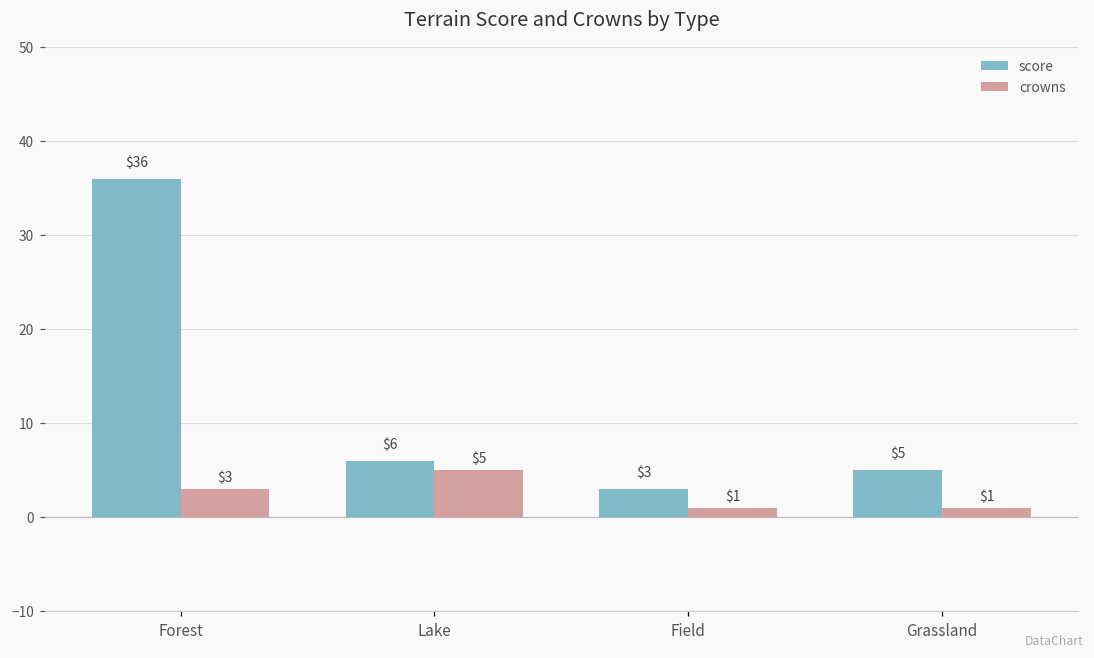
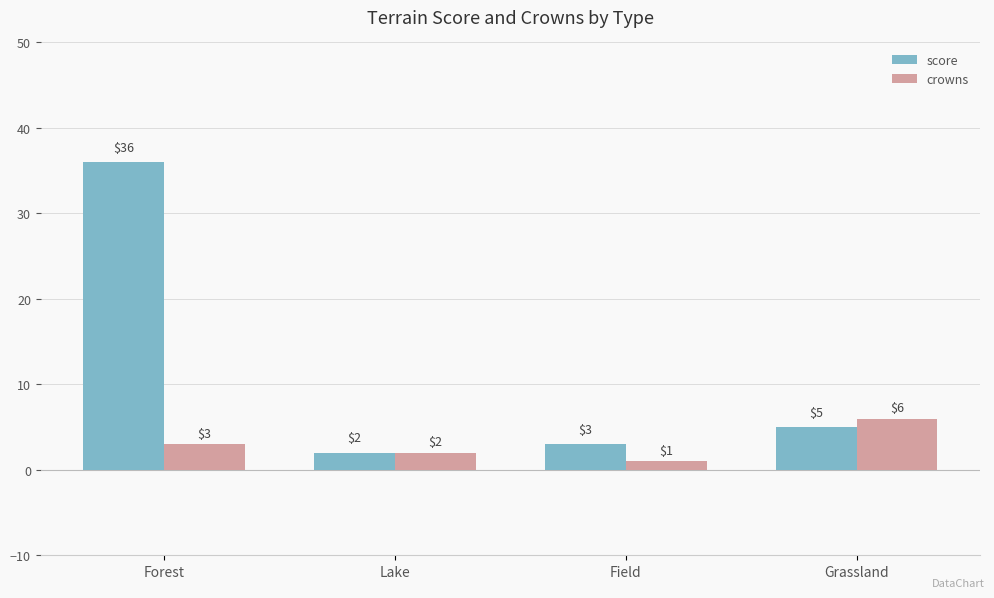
score, Lake: $6 -> $2
crowns, Lake: $5 -> $2
crowns, Grassland: $1 -> $6
